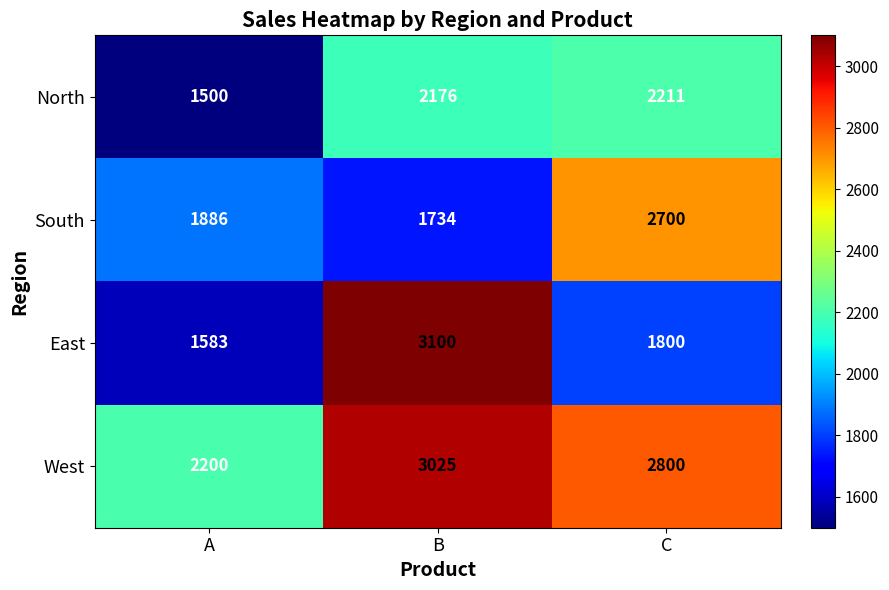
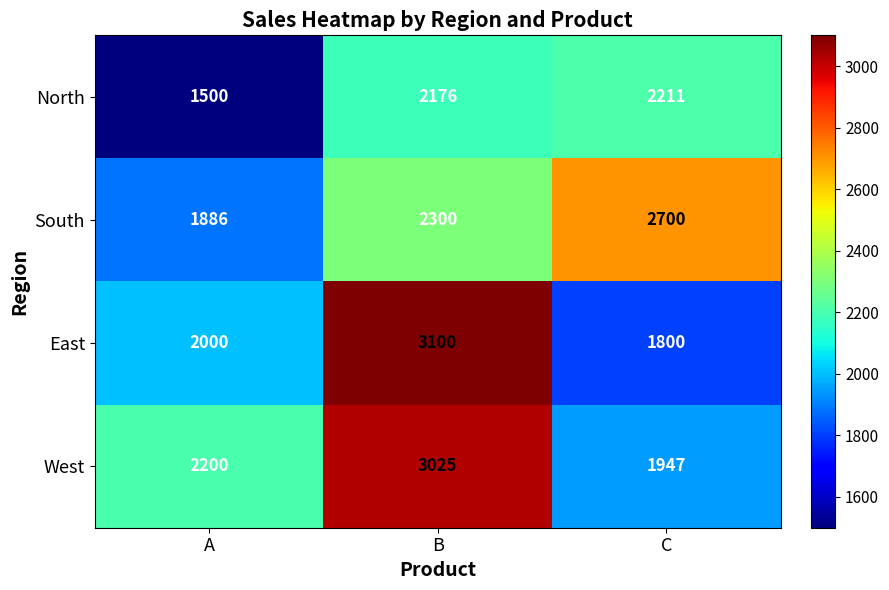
South, B: 1734 -> 2300
East, A: 1583 -> 2000
West, C: 2800 -> 1947
